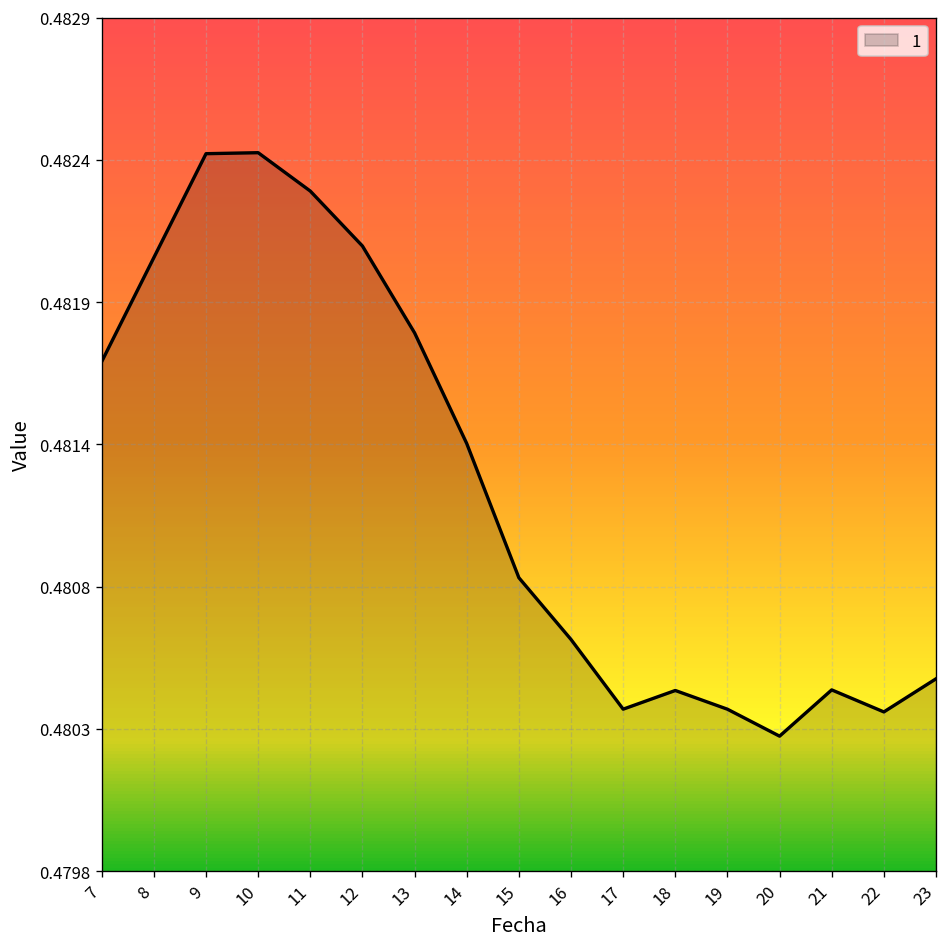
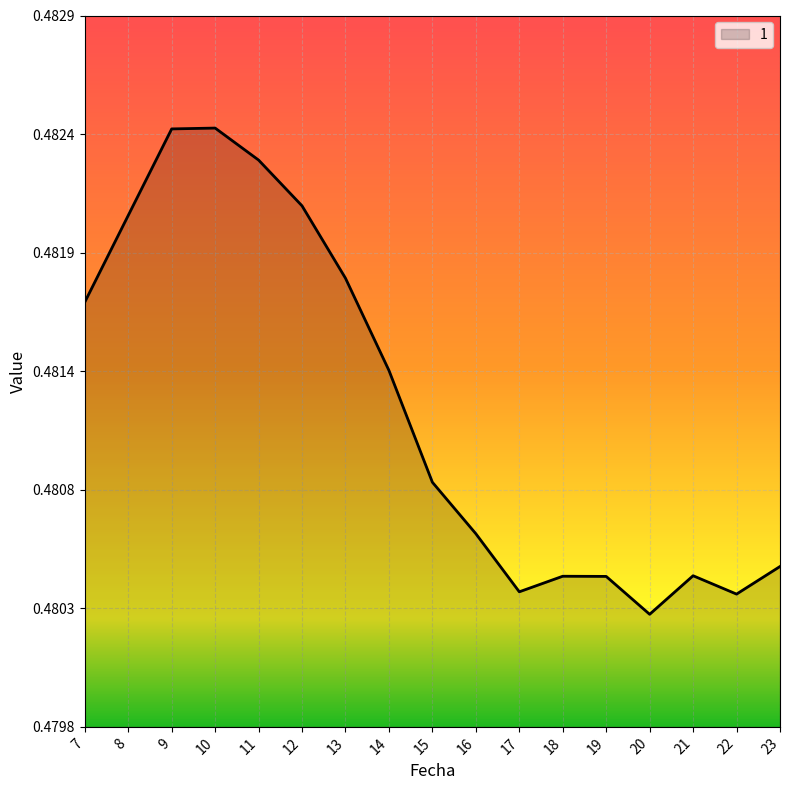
19: 0.48038 -> 0.48045
